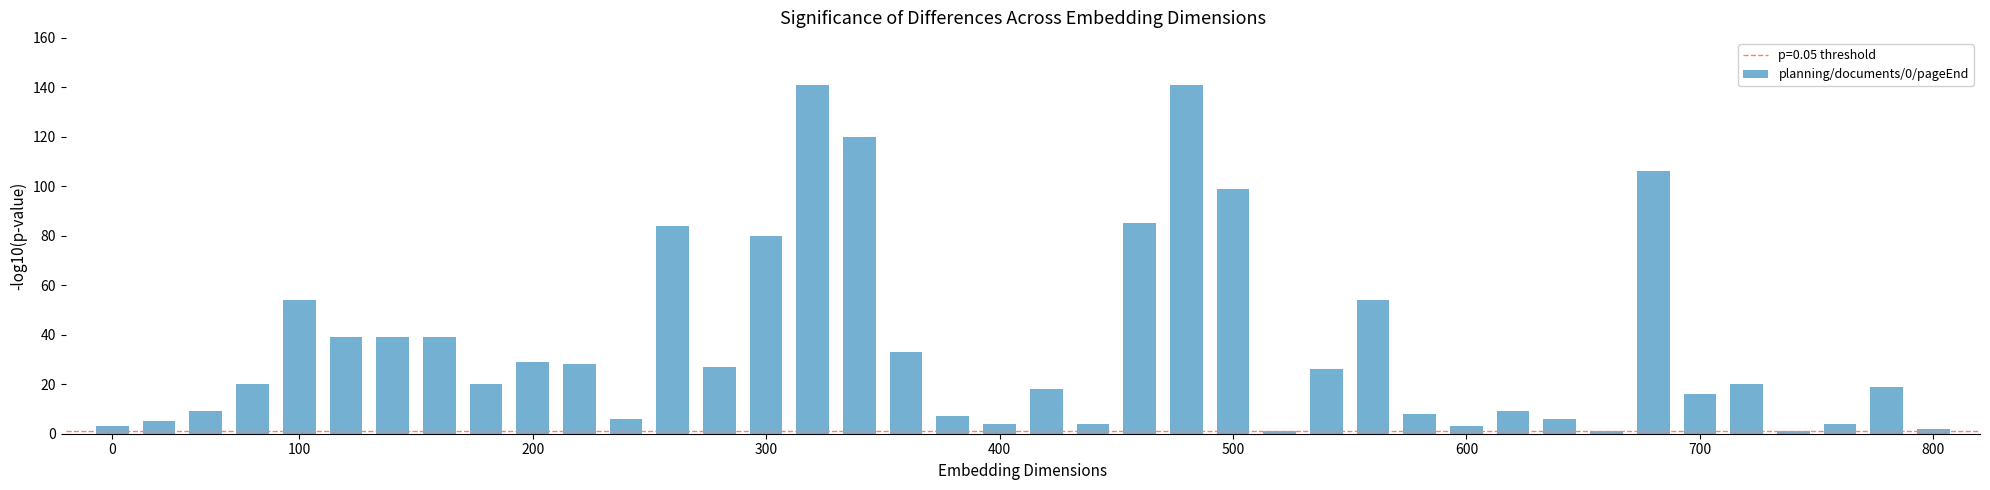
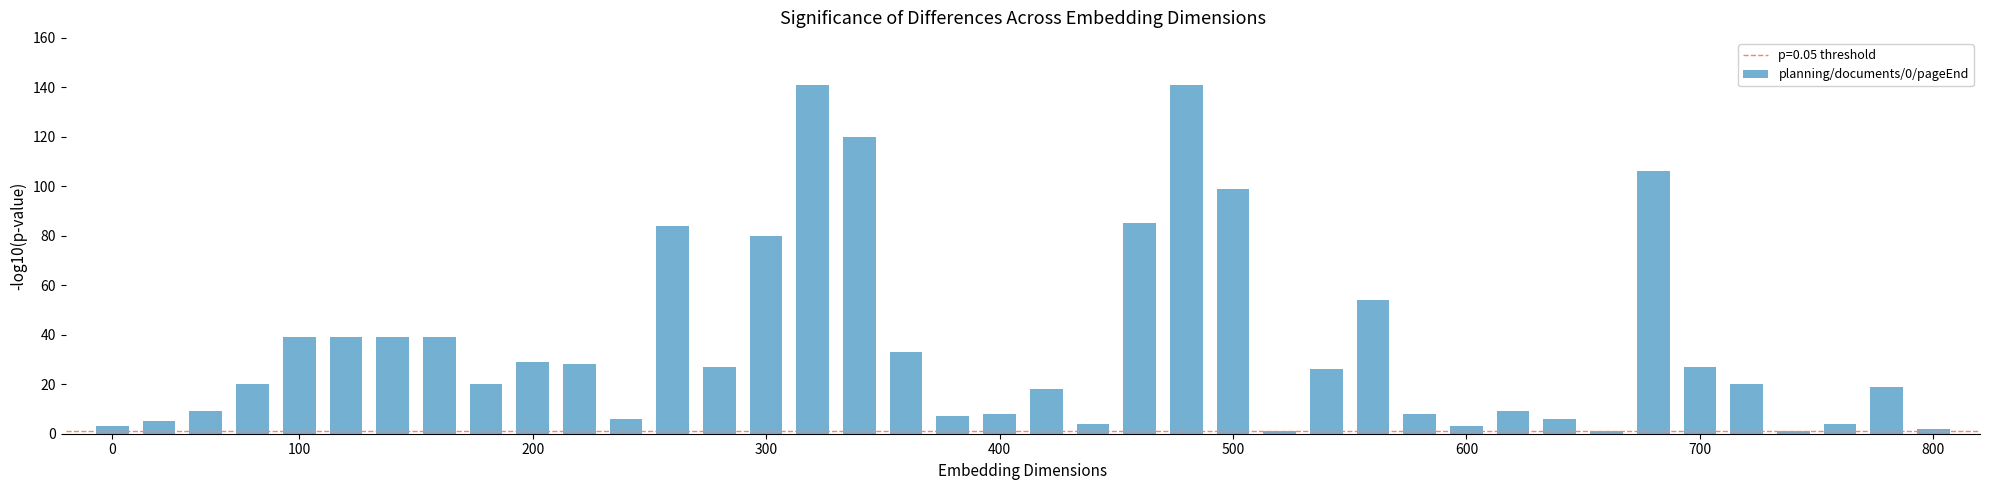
100: 54 -> 39
400: 4 -> 8
700: 16 -> 27
